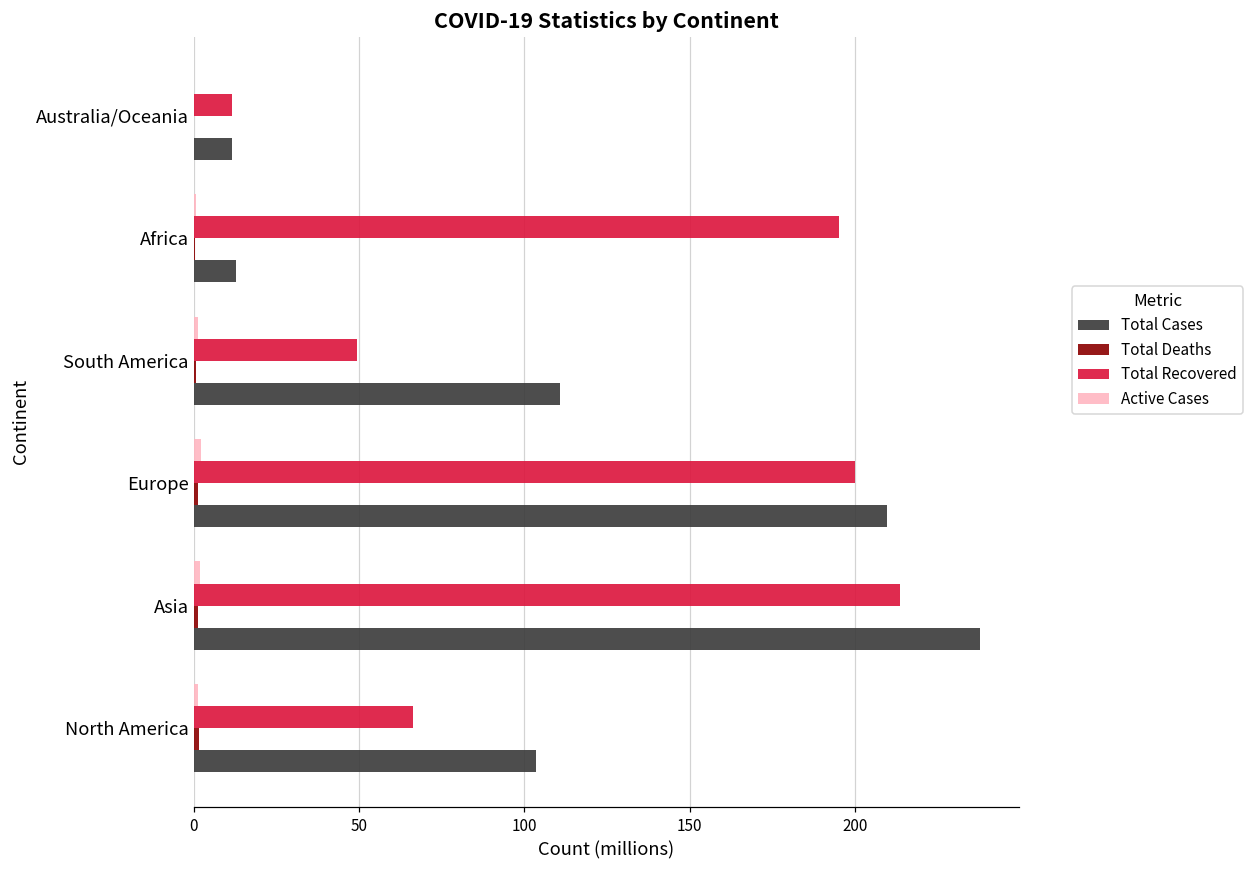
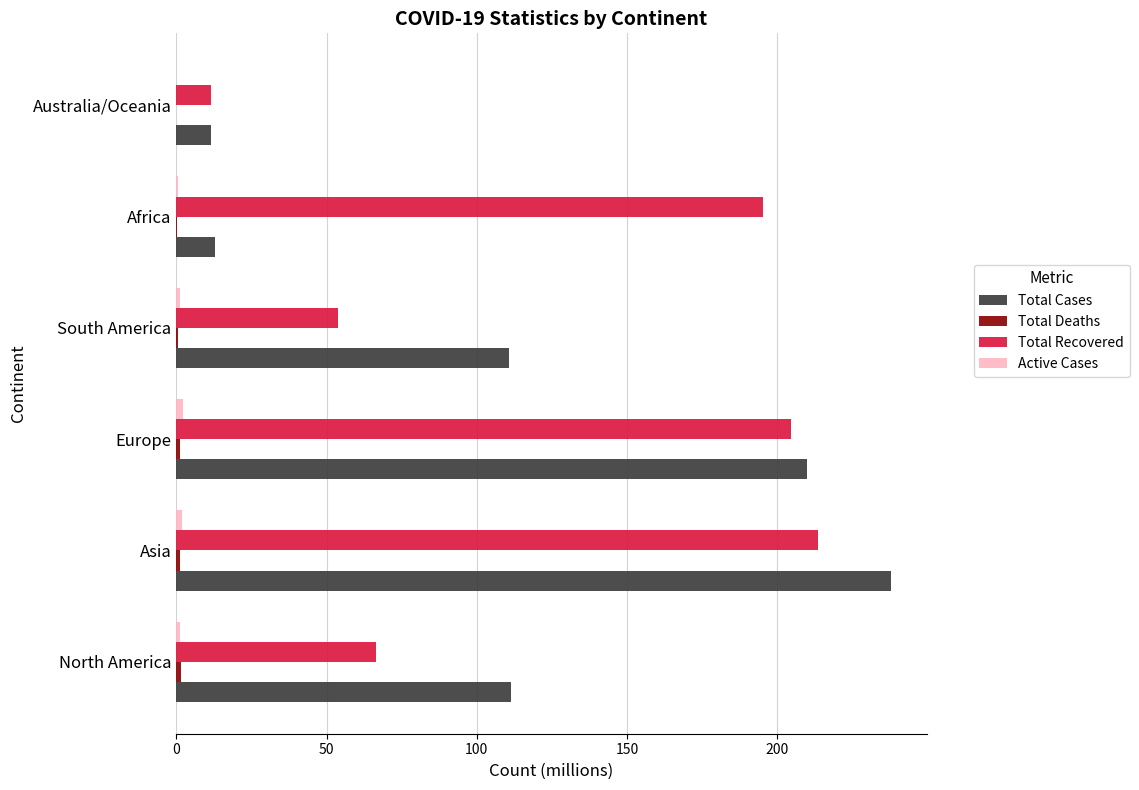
Total Recovered, South America: 49 -> 54
Total Recovered, Europe: 200 -> 205
Total Cases, North America: 103 -> 111
